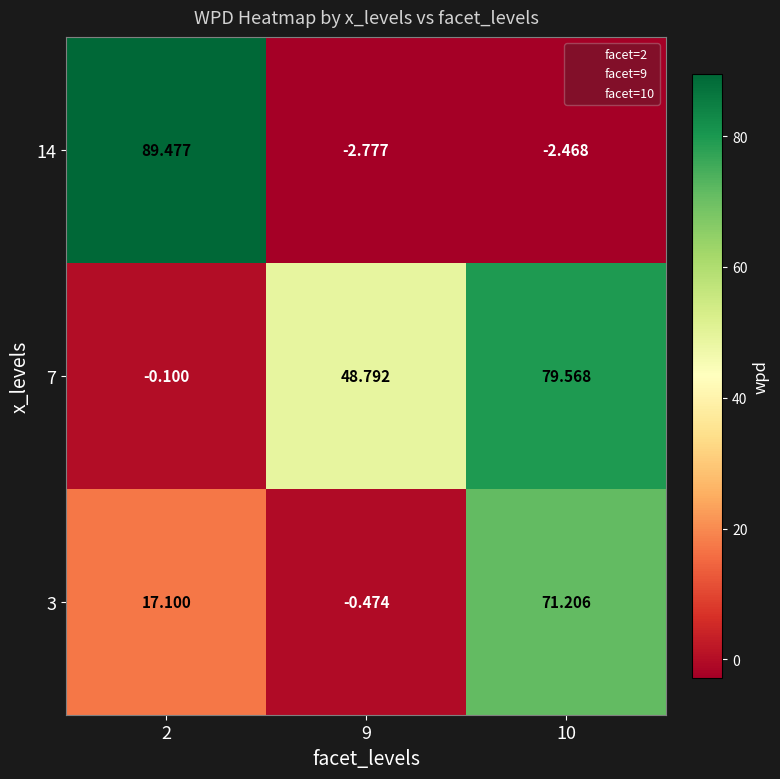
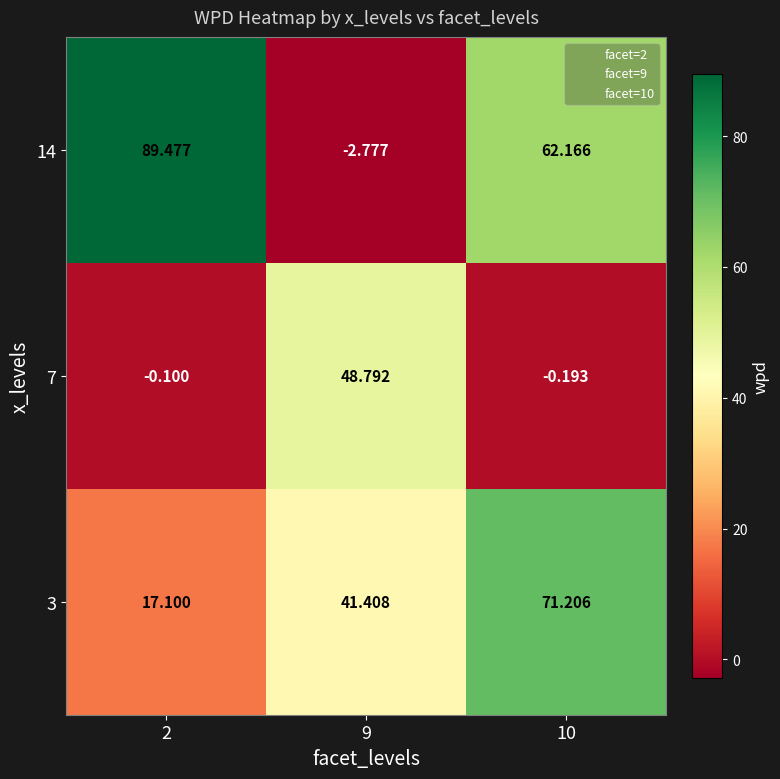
14, 10: -2.468 -> 62.166
7, 10: 79.568 -> -0.193
3, 9: -0.474 -> 41.408
